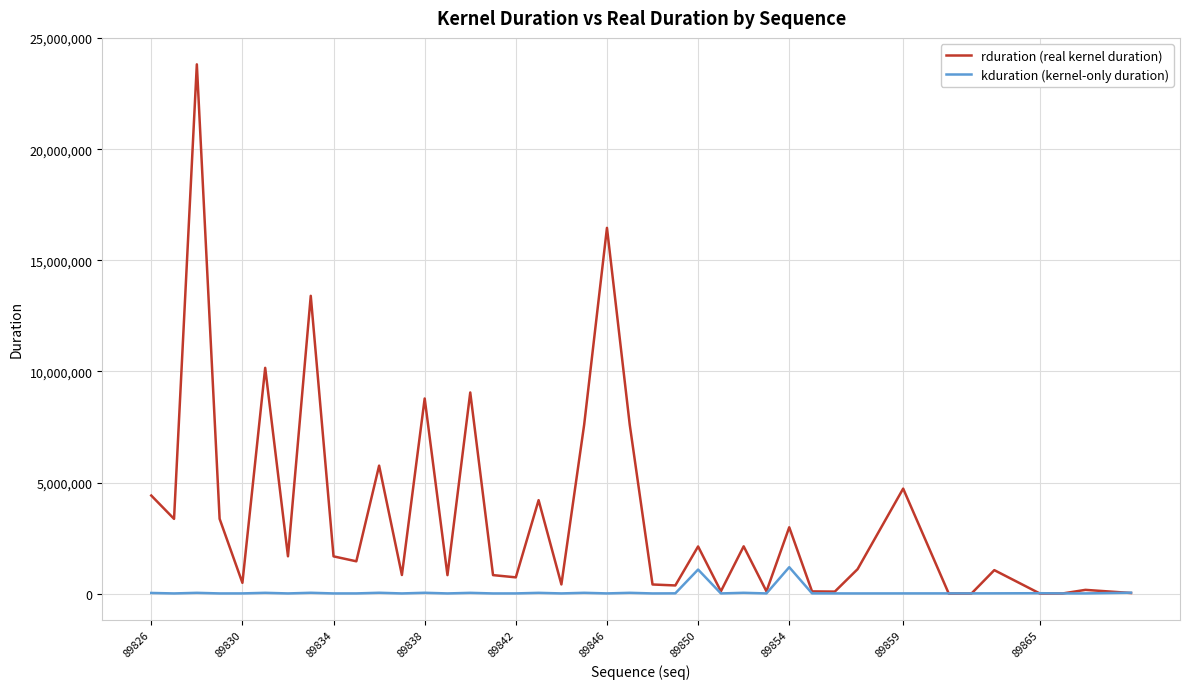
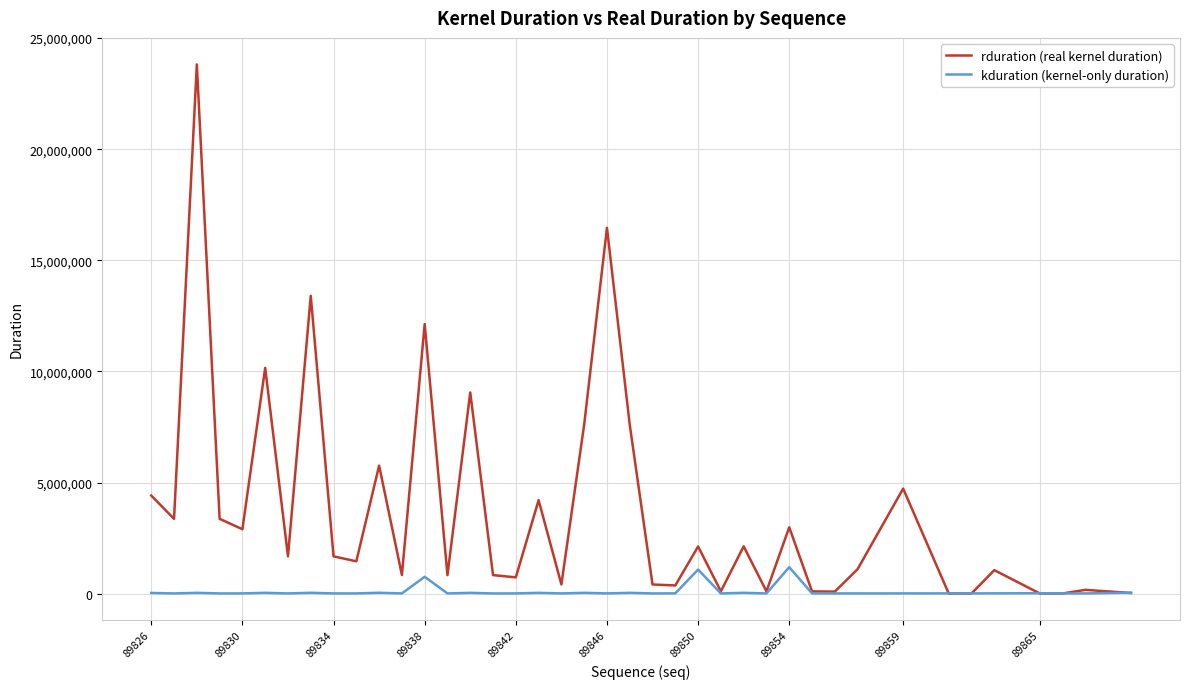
rduration (real kernel duration), 89830: 500,000 -> 2,900,000
rduration (real kernel duration), 89838: 8,800,000 -> 12,100,000
kduration (kernel-only duration), 89838: 0 -> 800,000
